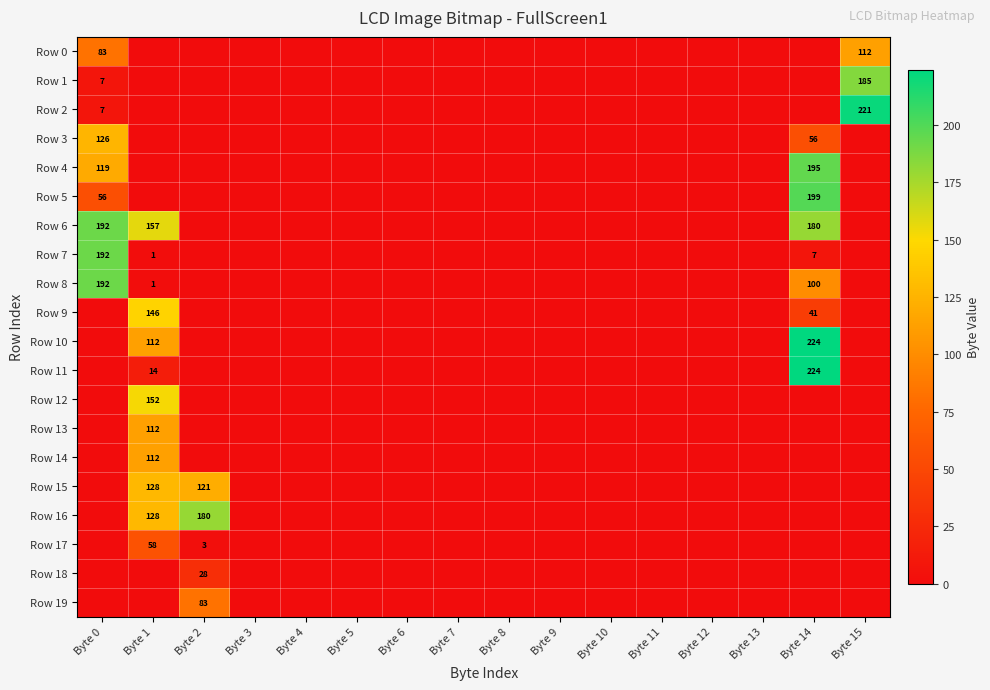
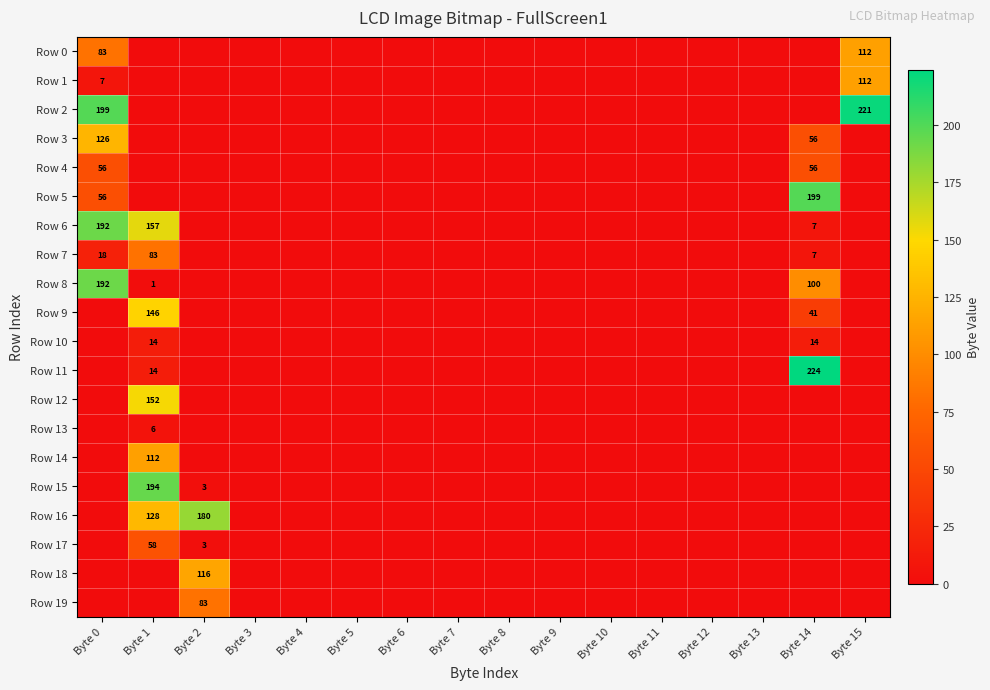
Row 1, Byte 15: 185 -> 112
Row 2, Byte 0: 7 -> 199
Row 4, Byte 0: 119 -> 56
Row 4, Byte 14: 195 -> 56
Row 6, Byte 14: 180 -> 7
Row 7, Byte 0: 192 -> 18
Row 7, Byte 1: 1 -> 83
Row 10, Byte 1: 112 -> 14
Row 10, Byte 14: 224 -> 14
Row 13, Byte 1: 112 -> 6
Row 15, Byte 1: 128 -> 194
Row 15, Byte 2: 121 -> 3
Row 18, Byte 2: 28 -> 116
